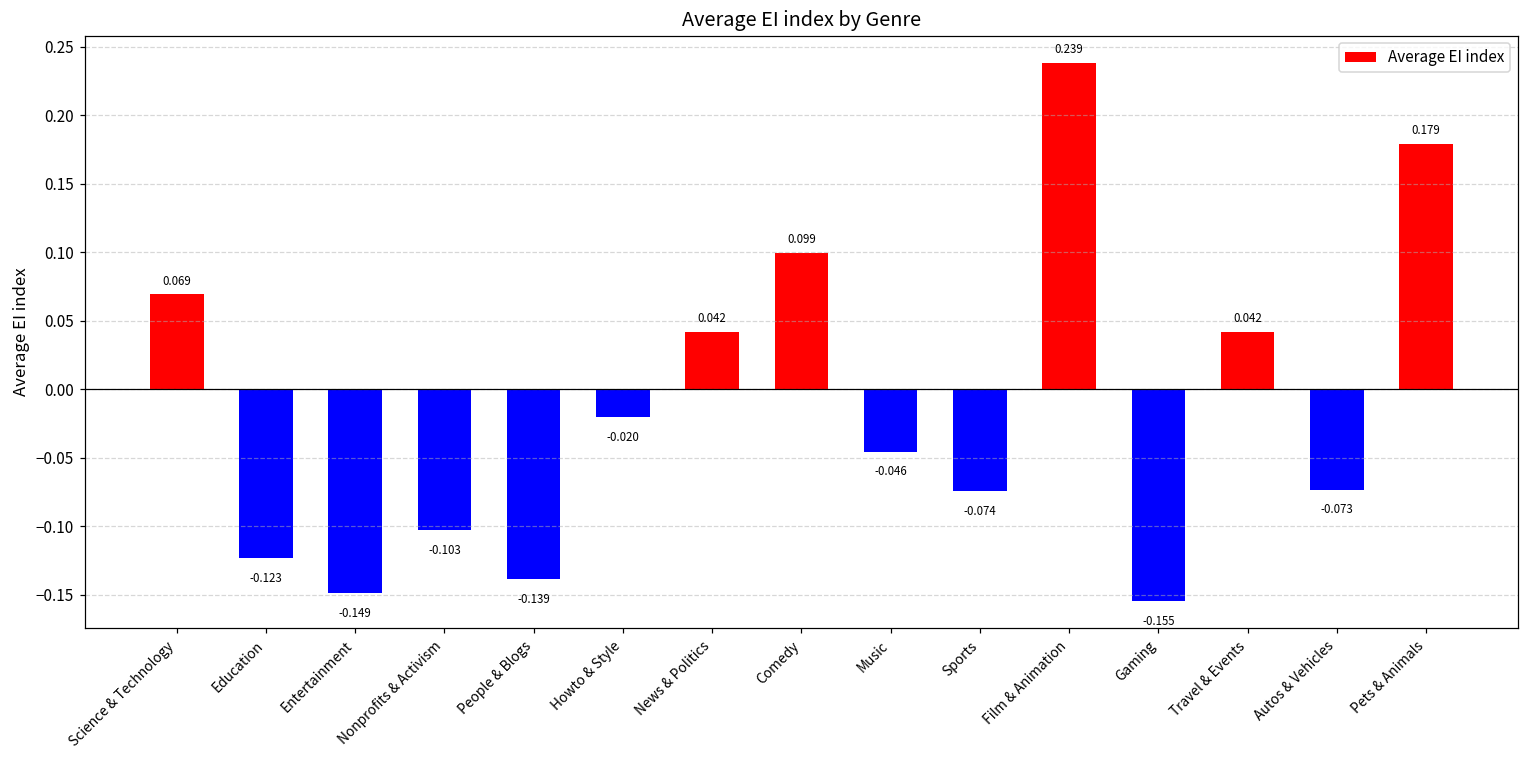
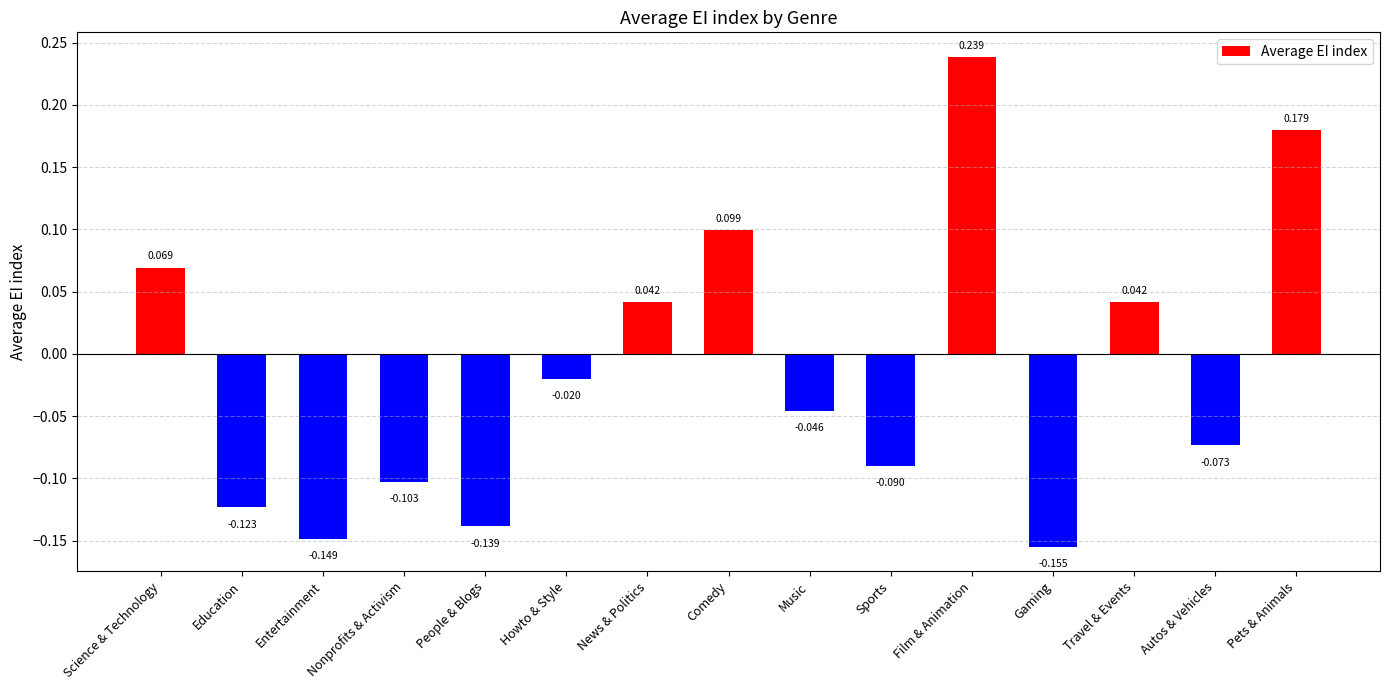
Sports: -0.074 -> -0.090
